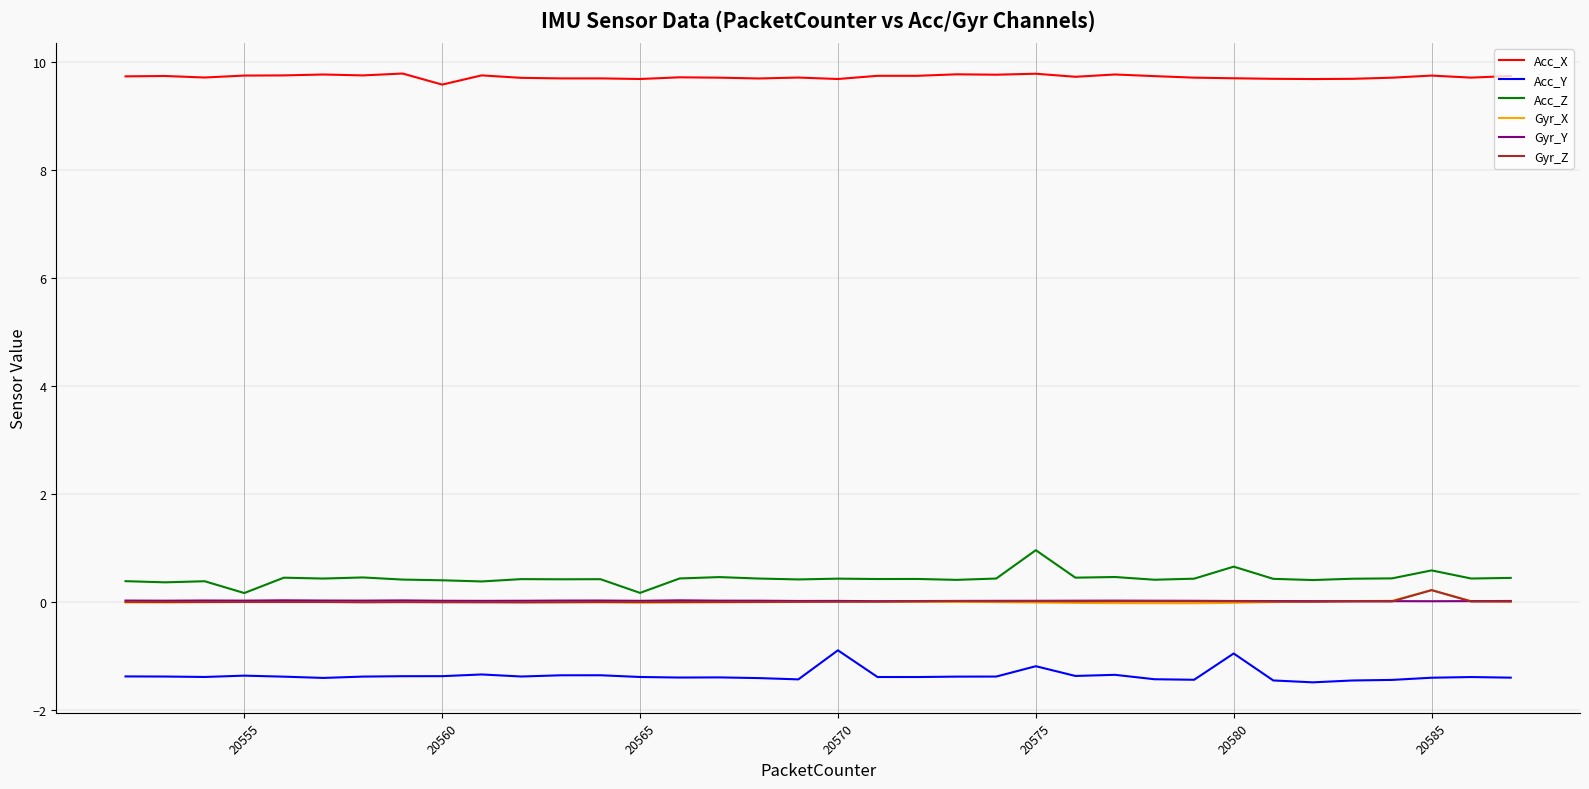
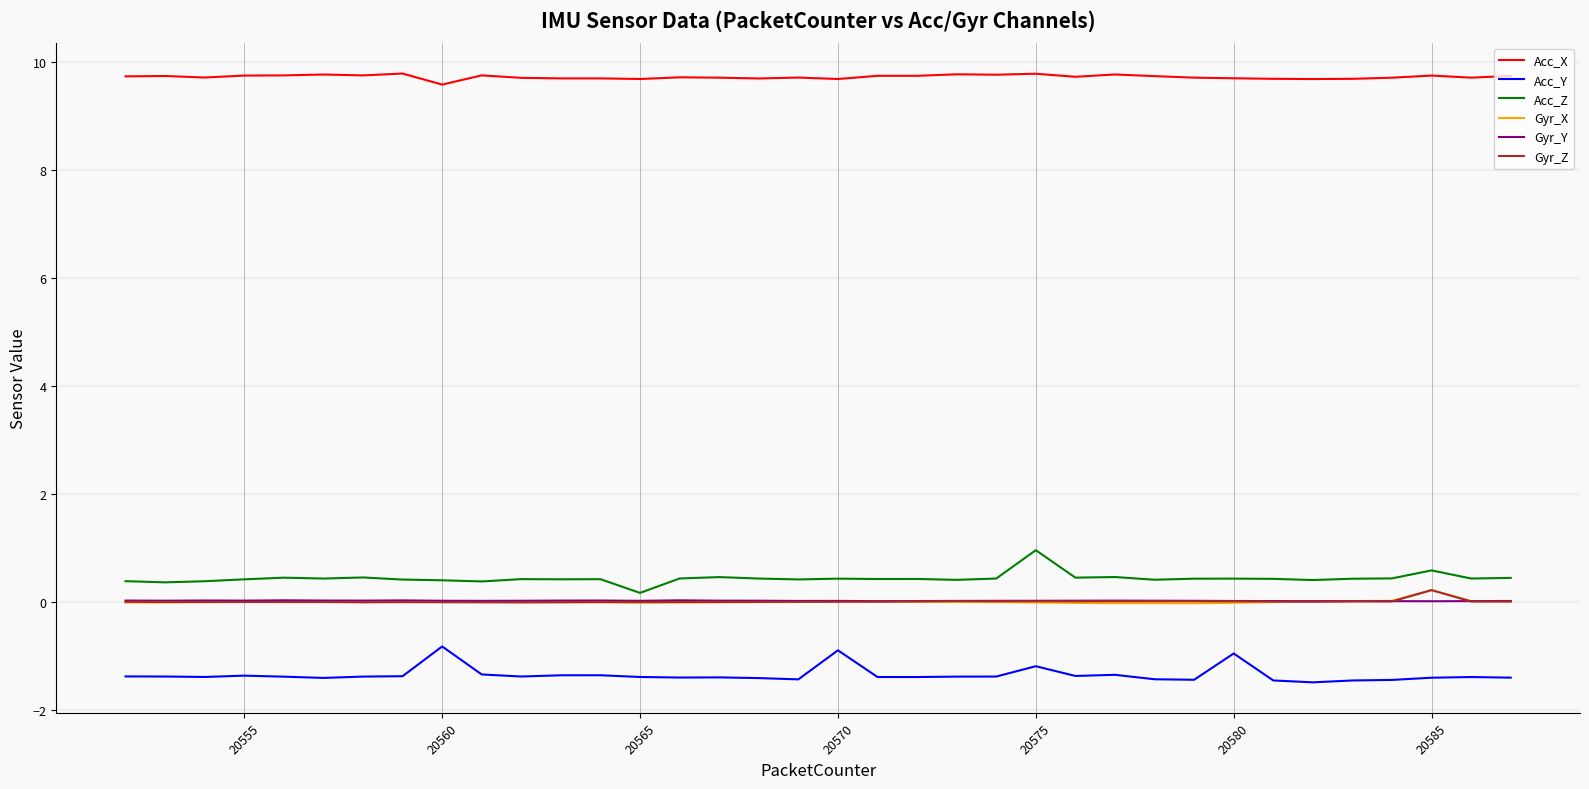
Acc_Z, 20555: 0.2 -> 0.4
Acc_Y, 20560: -1.4 -> -0.8
Acc_Z, 20580: 0.7 -> 0.4
